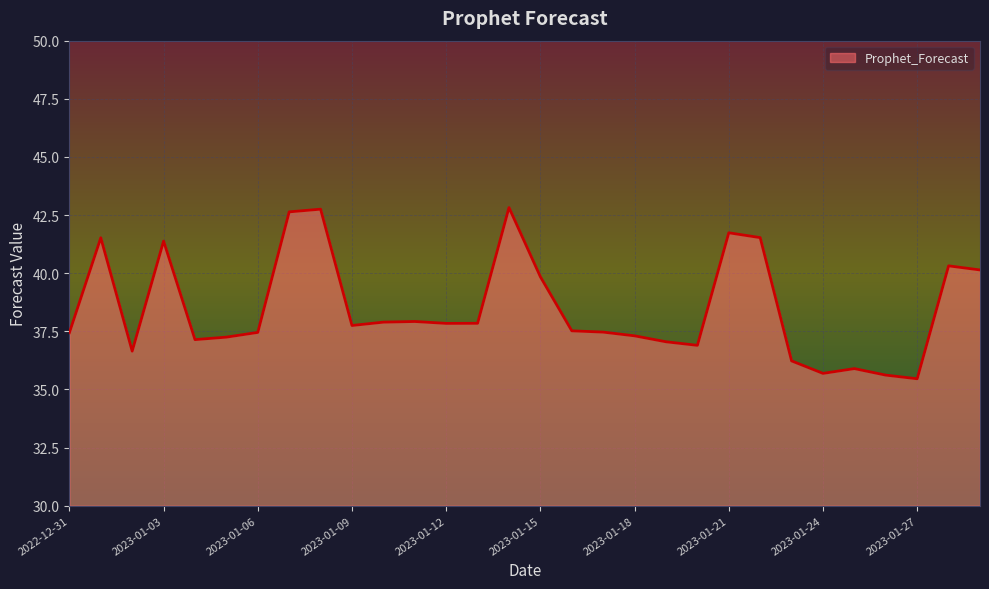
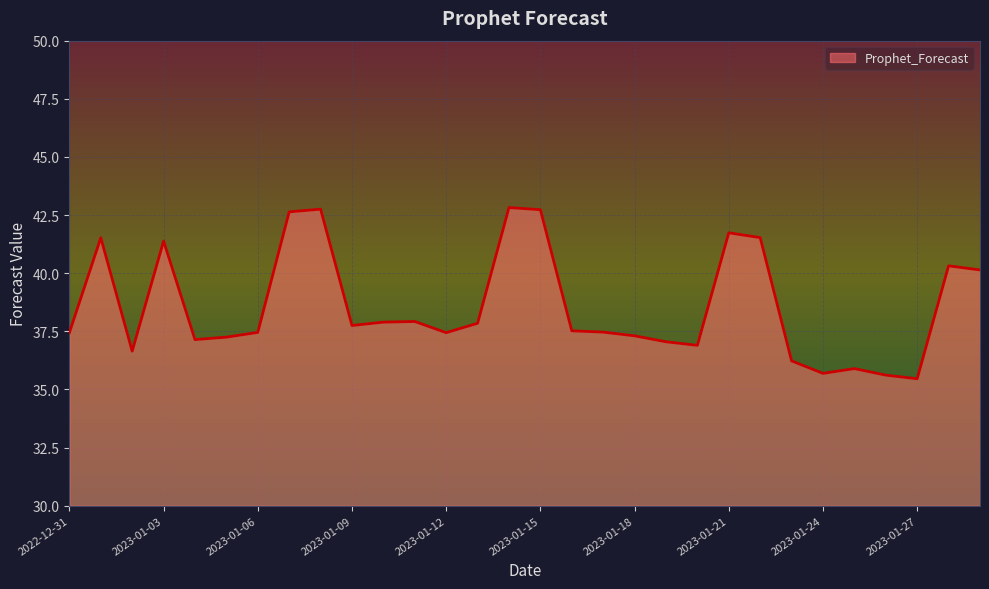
2023-01-12: 37.8 -> 37.4
2023-01-15: 39.8 -> 42.7
